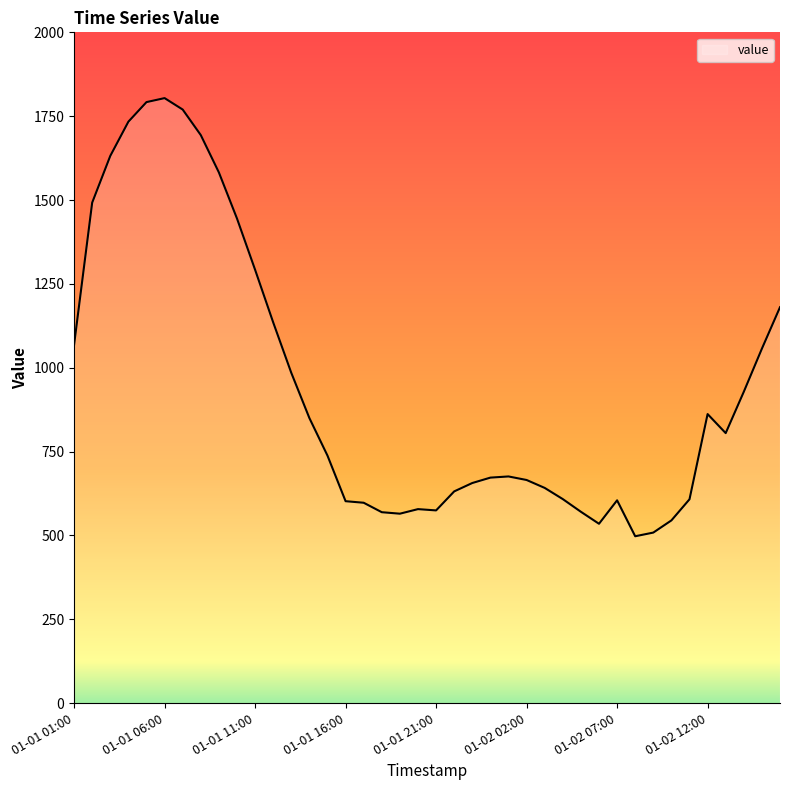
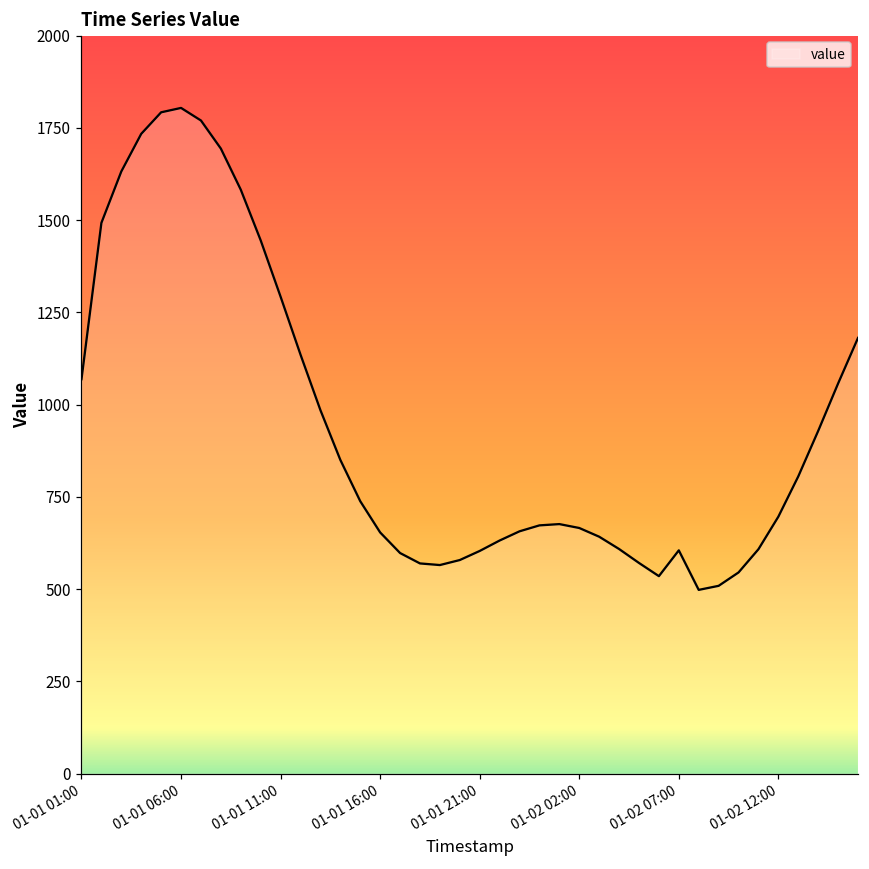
01-01 16:00: 600 -> 650
01-01 21:00: 570 -> 600
01-02 12:00: 860 -> 700
